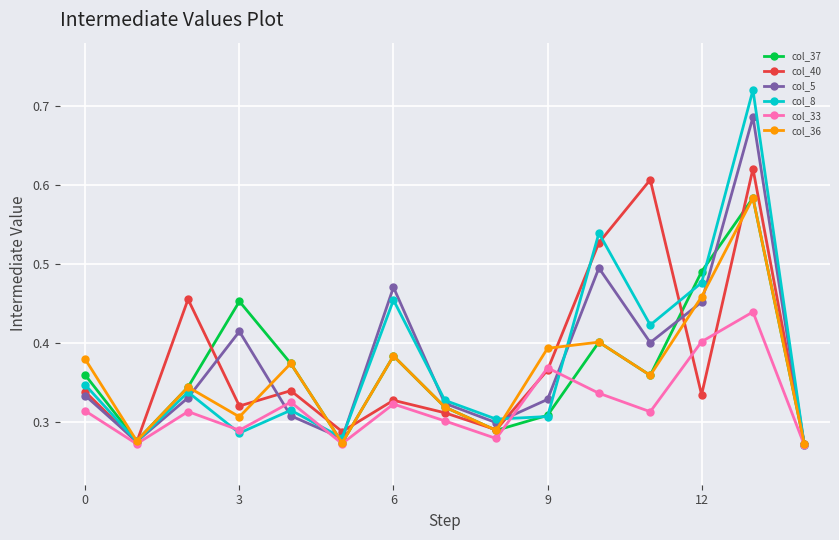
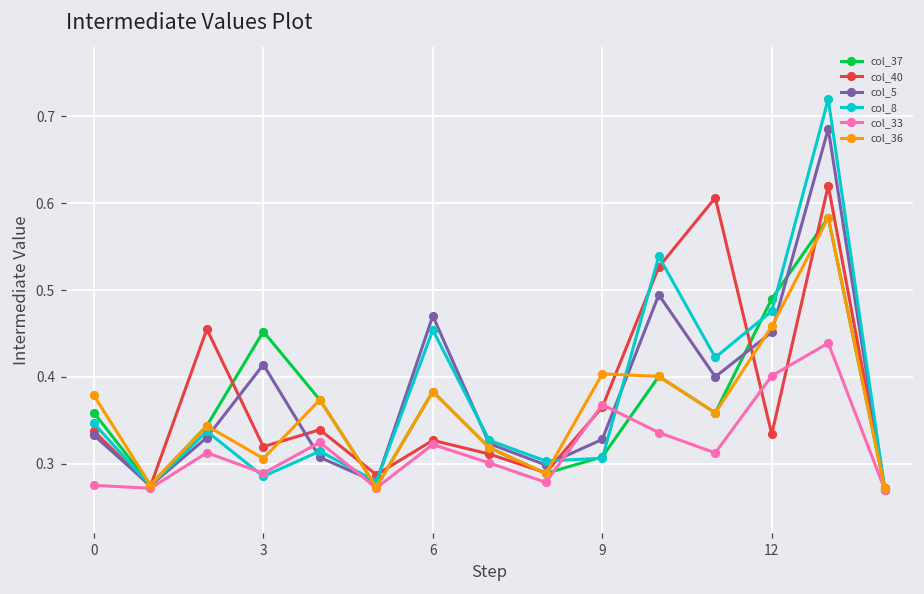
col_33, 0: 0.31 -> 0.28
col_36, 9: 0.39 -> 0.40
